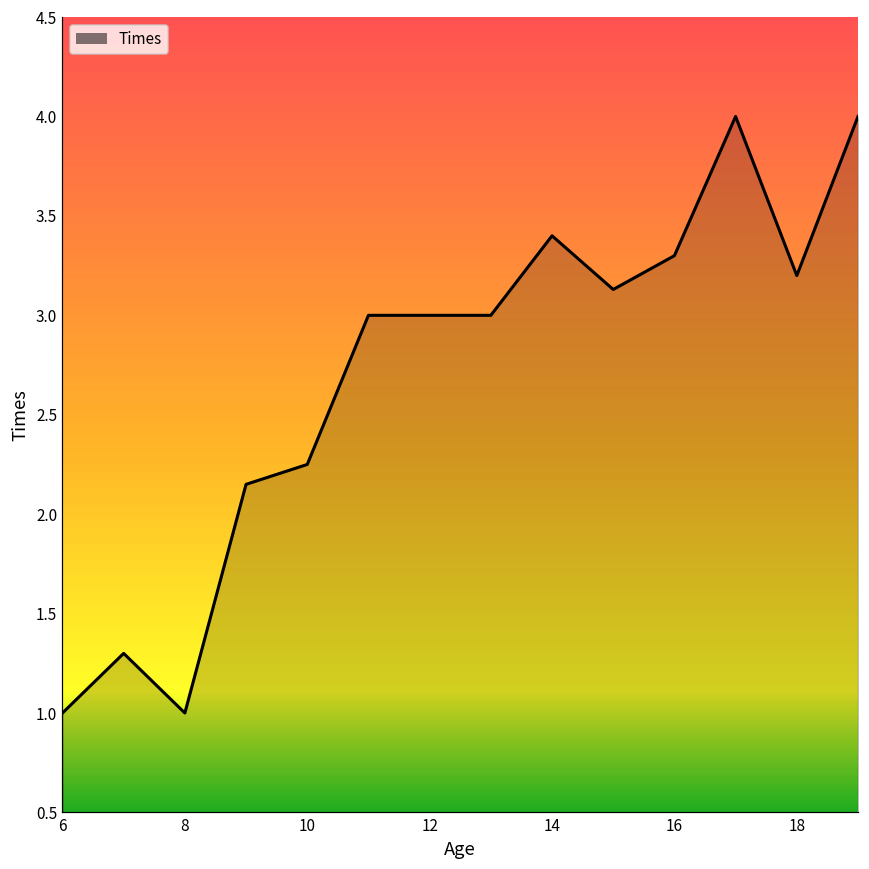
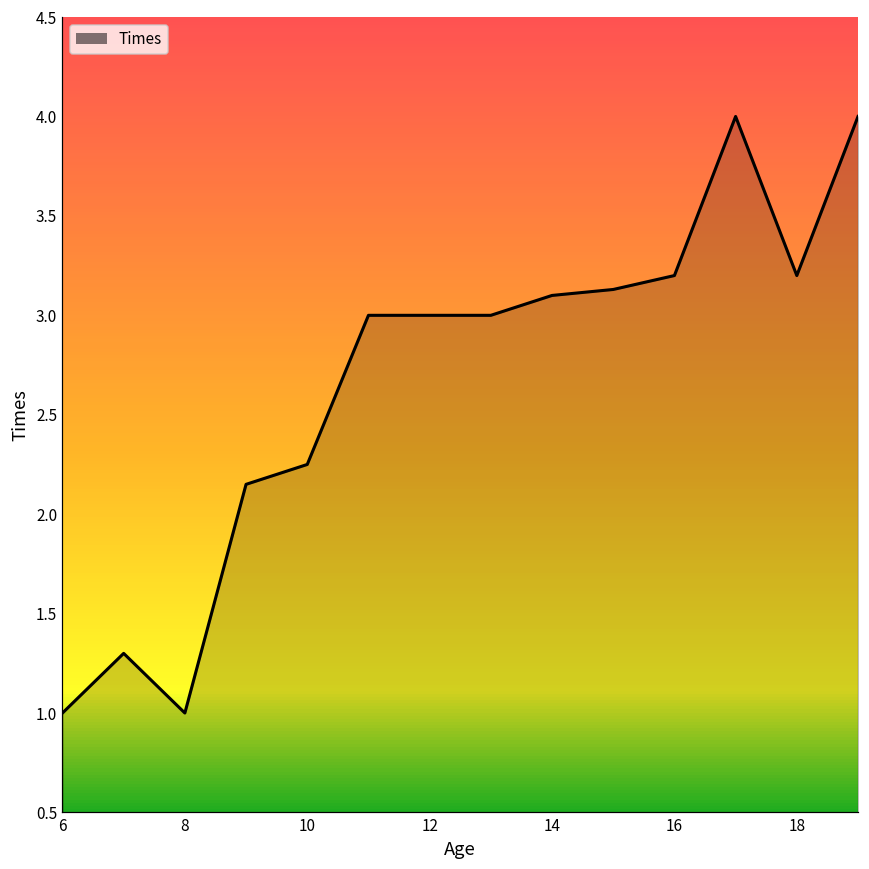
14: 3.4 -> 3.1
16: 3.3 -> 3.2
